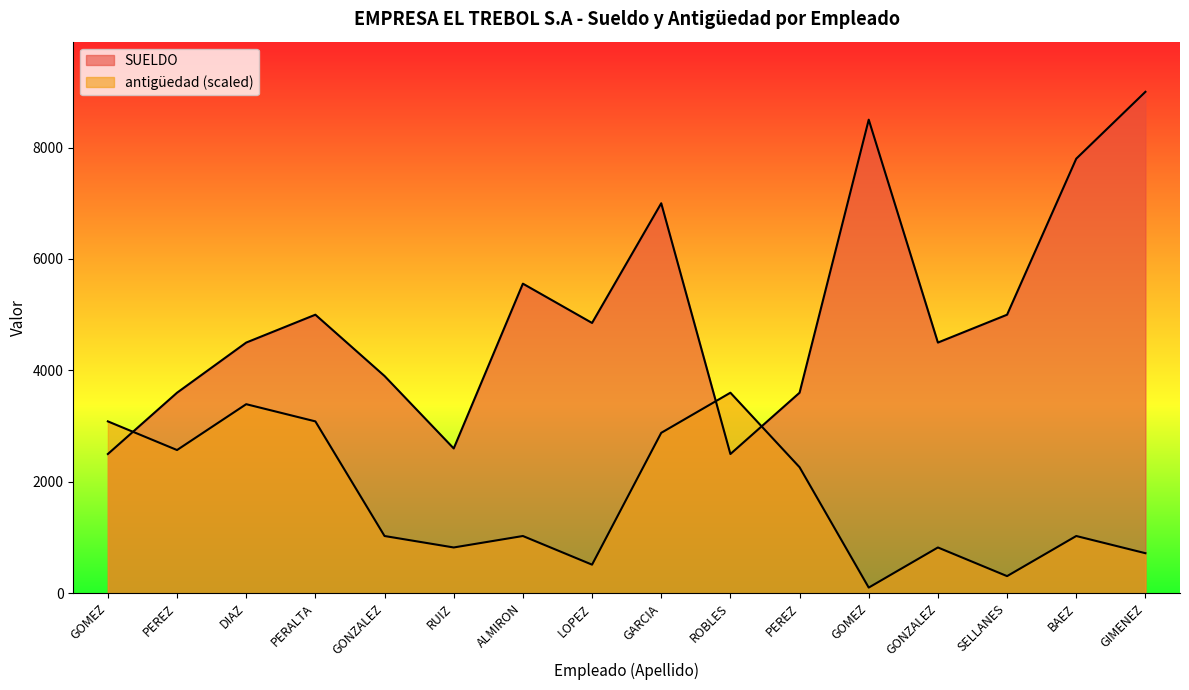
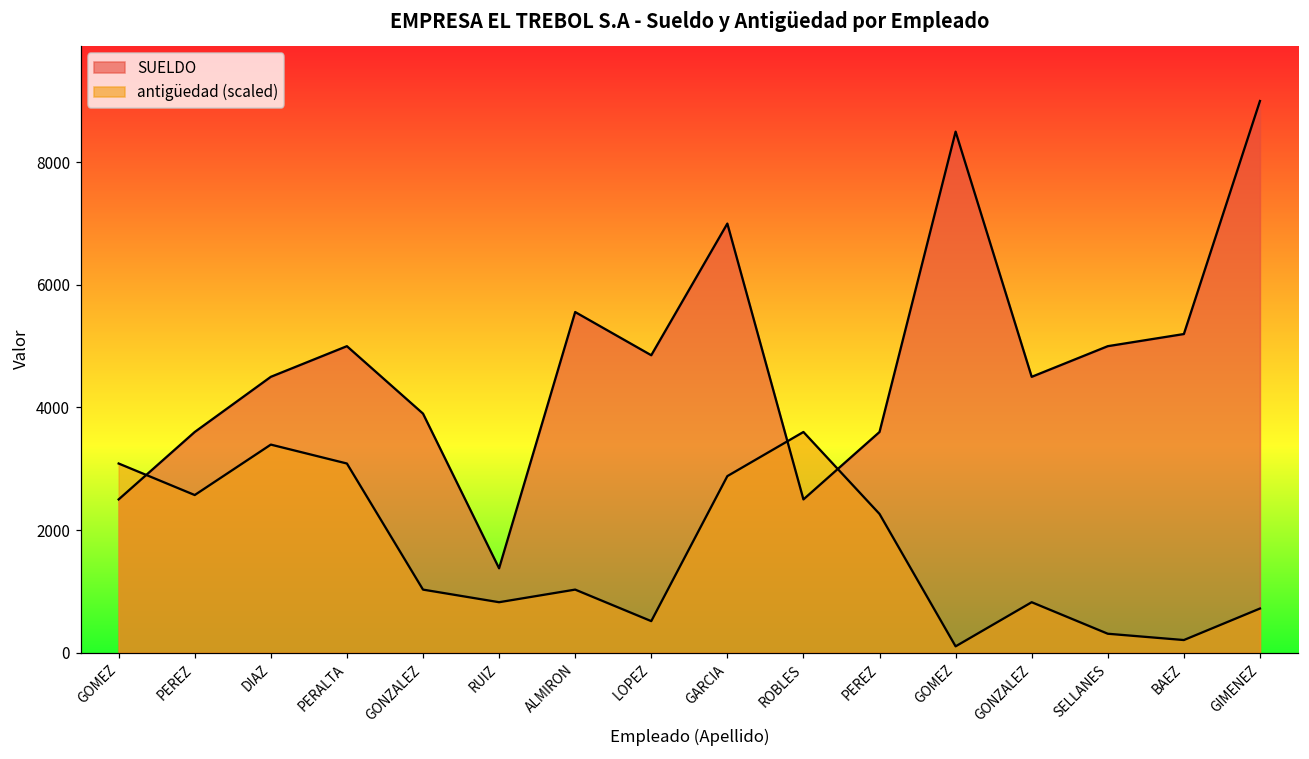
SUELDO, RUIZ: 2600 -> 1400
SUELDO, BAEZ: 7800 -> 5200
antigüedad (scaled), BAEZ: 1000 -> 200
